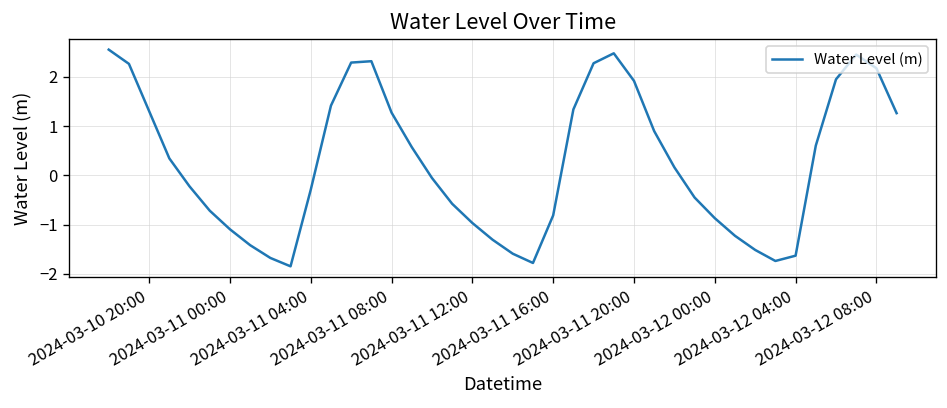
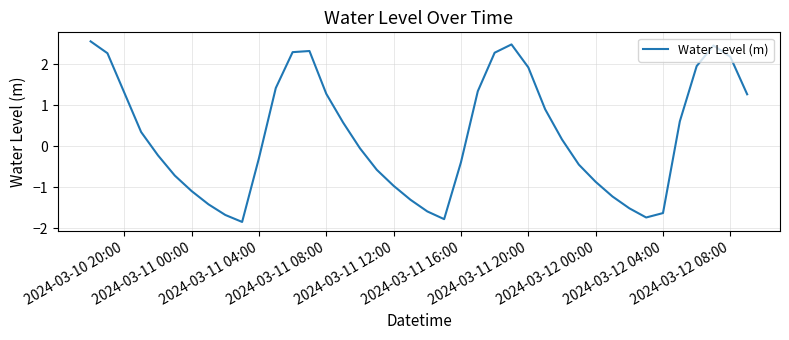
2024-03-11 16:00: -0.8 -> -0.4
